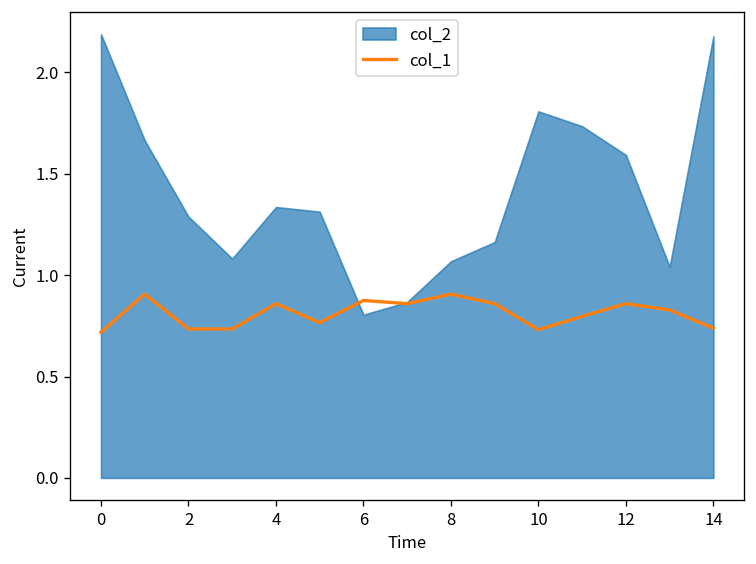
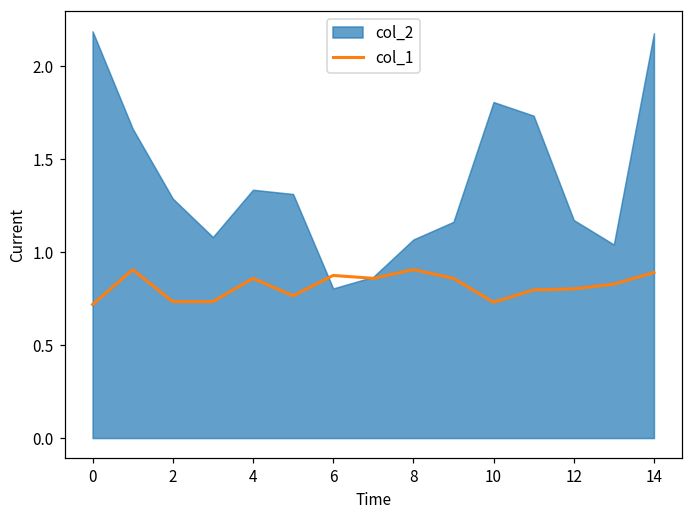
col_1, 12: 0.86 -> 0.80
col_2, 12: 1.59 -> 1.17
col_1, 14: 0.74 -> 0.89
